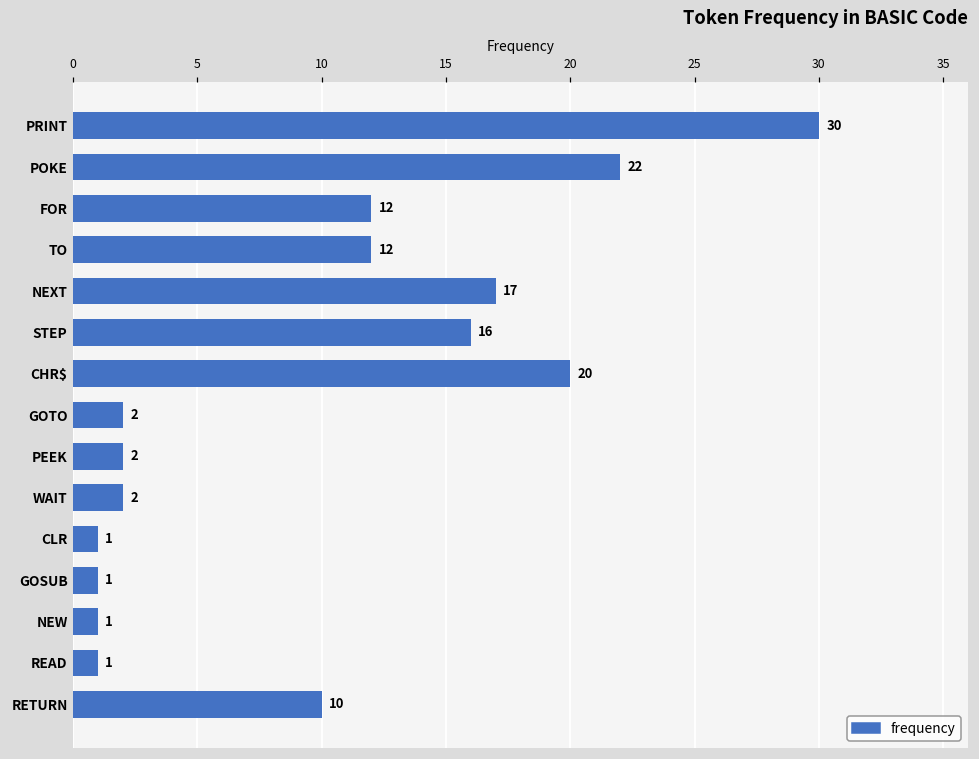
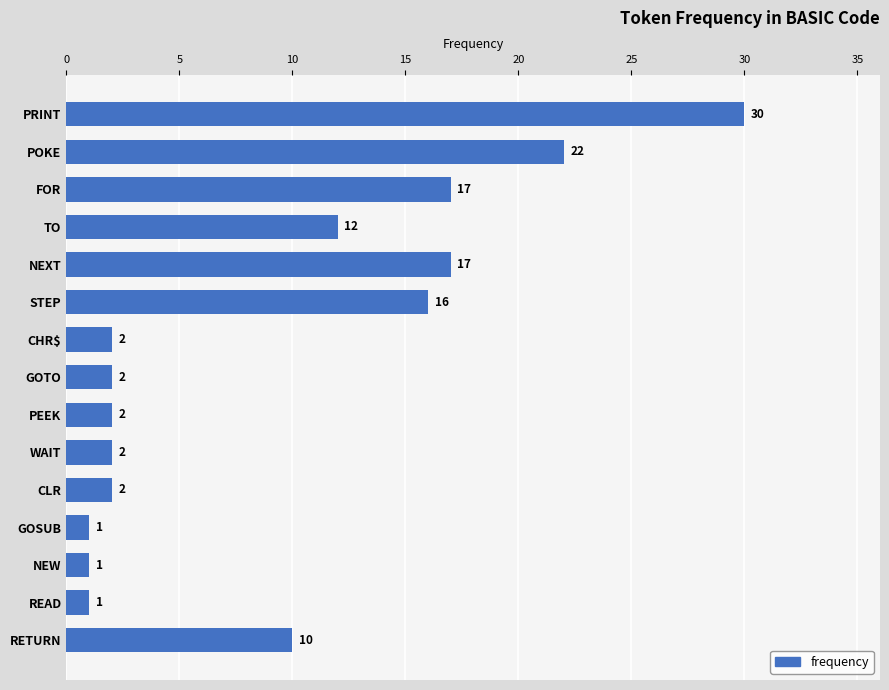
FOR: 12 -> 17
CHR$: 20 -> 2
CLR: 1 -> 2
